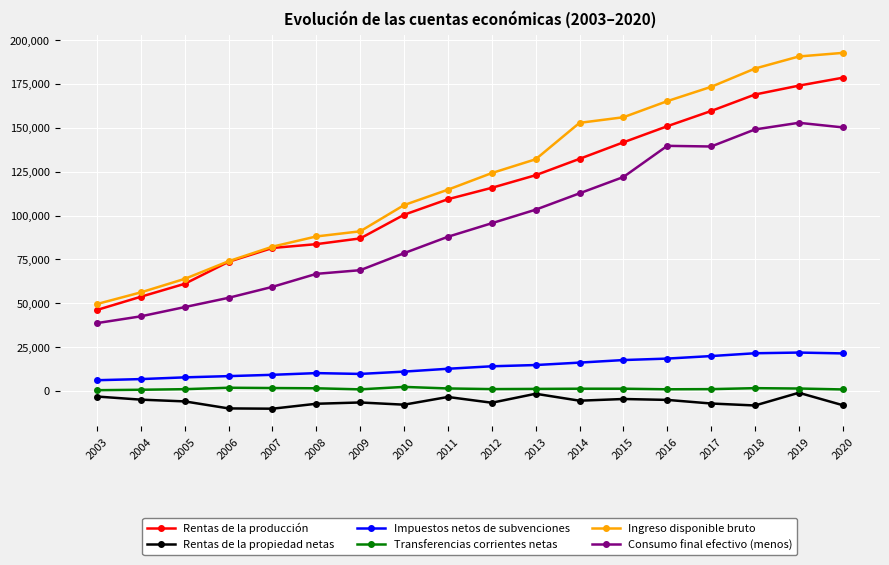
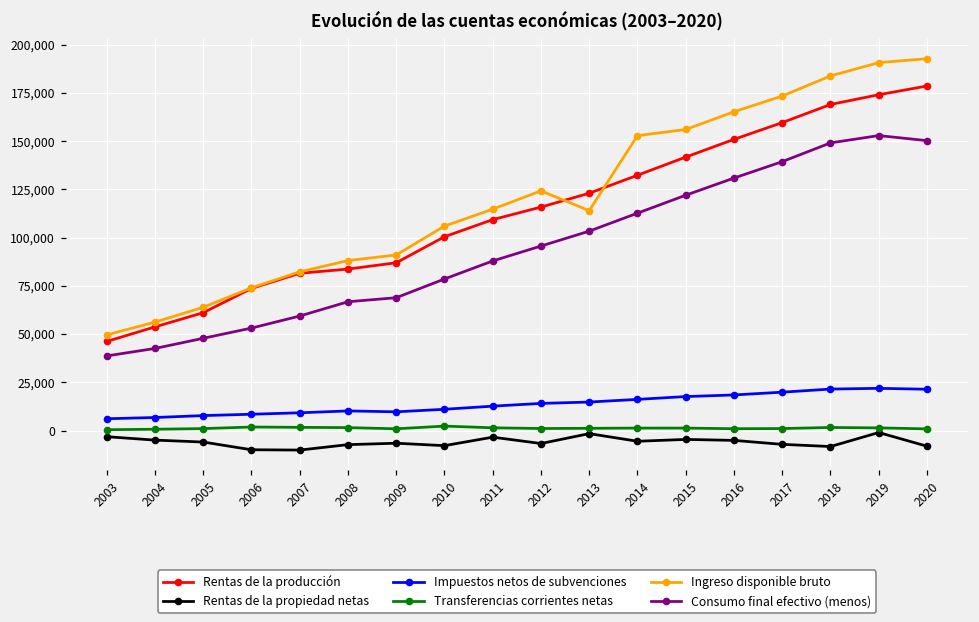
Ingreso disponible bruto, 2013: 132,000 -> 114,000
Consumo final efectivo (menos), 2016: 140,000 -> 131,000
